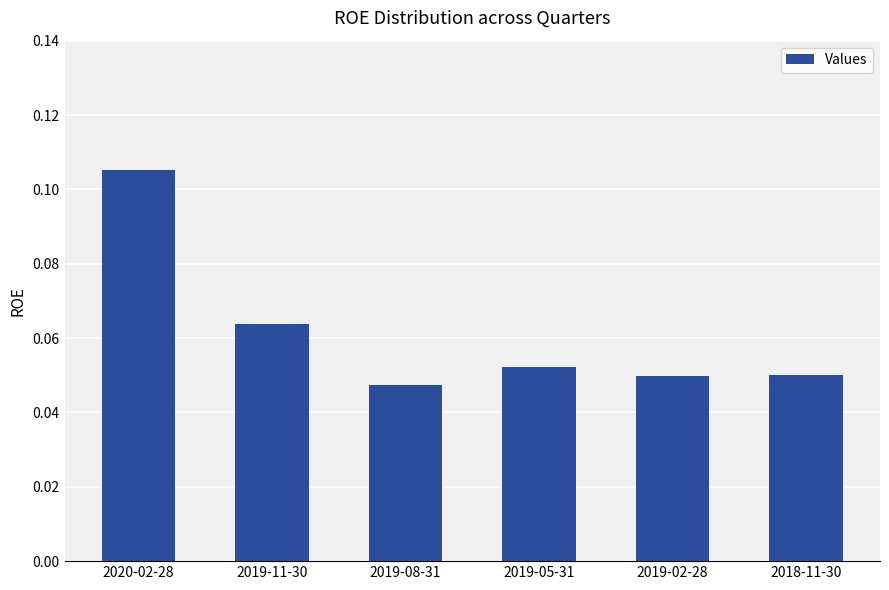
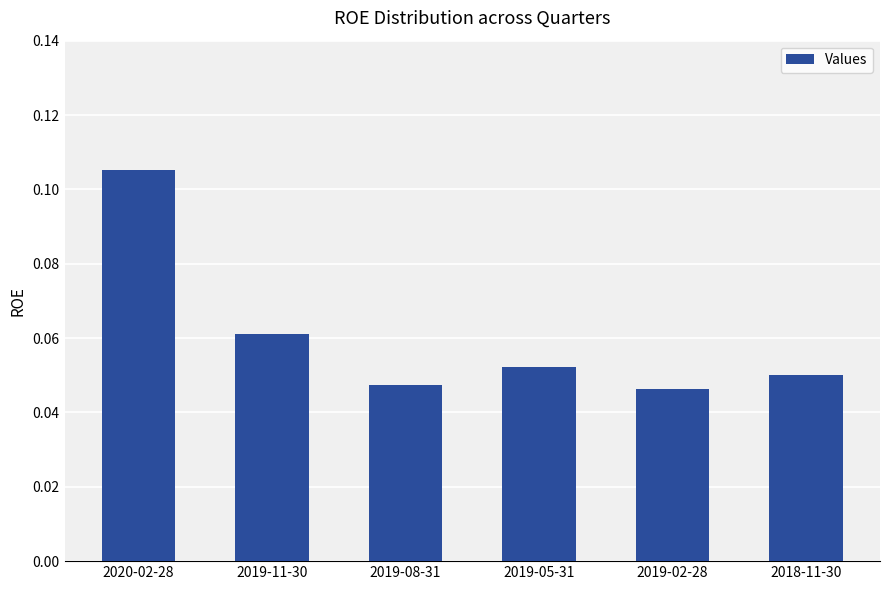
2019-11-30: 0.064 -> 0.061
2019-02-28: 0.050 -> 0.046
